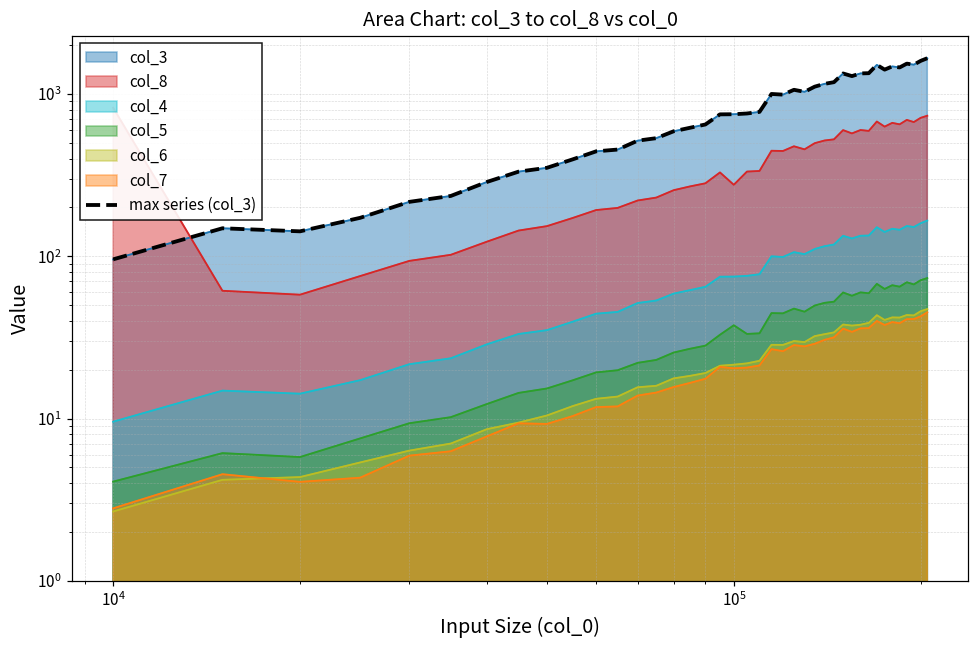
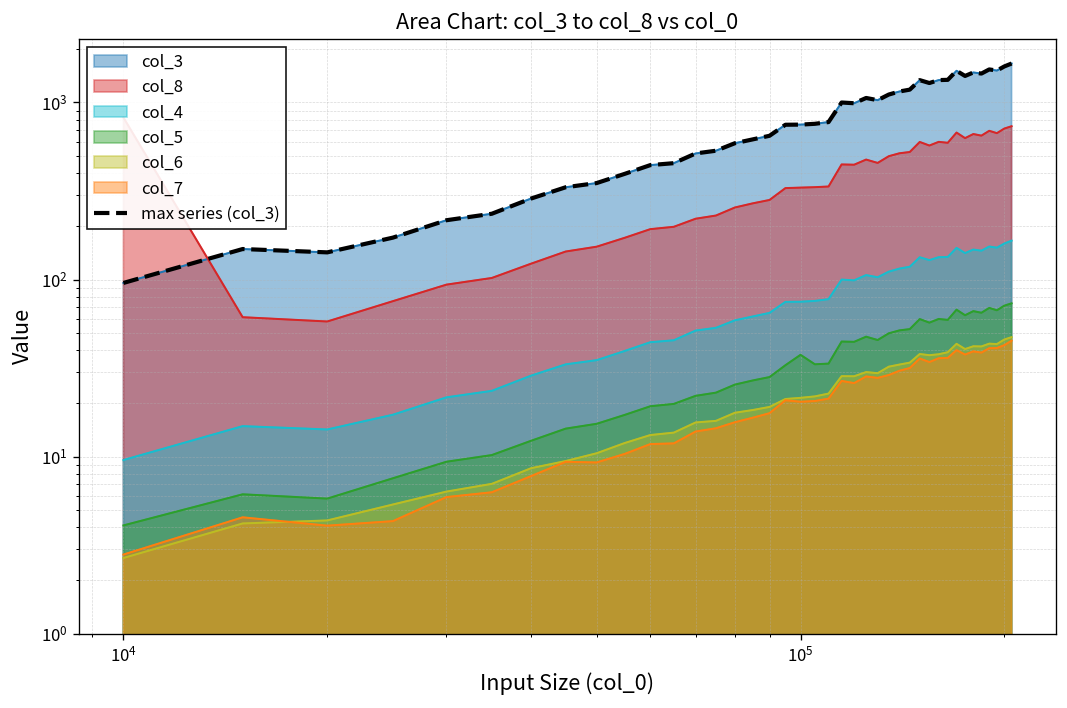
col_8, 10^5: 280 -> 330
